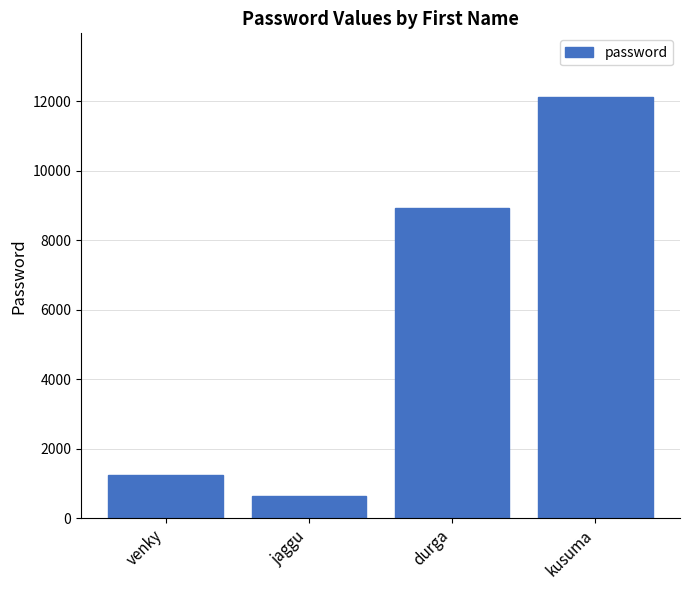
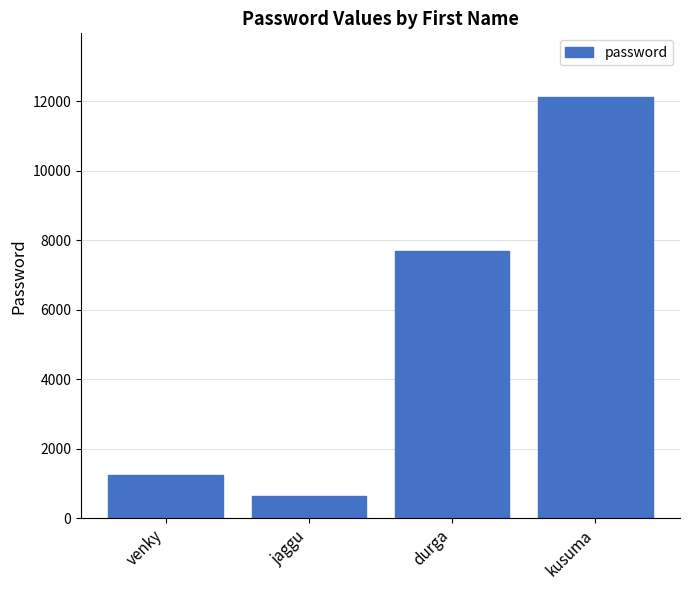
durga: 8900 -> 7700
